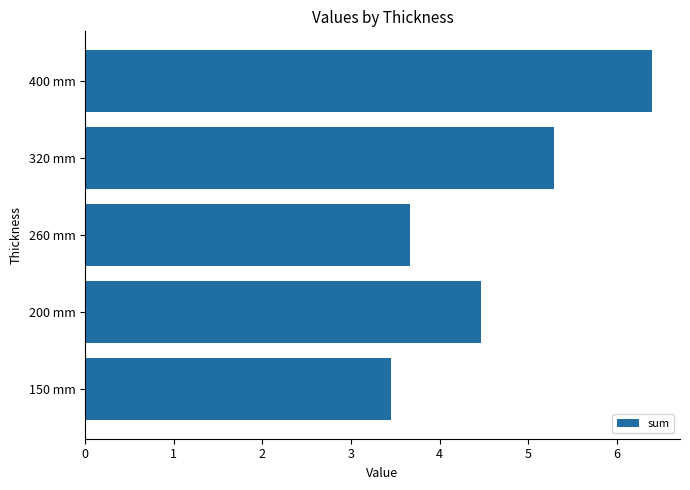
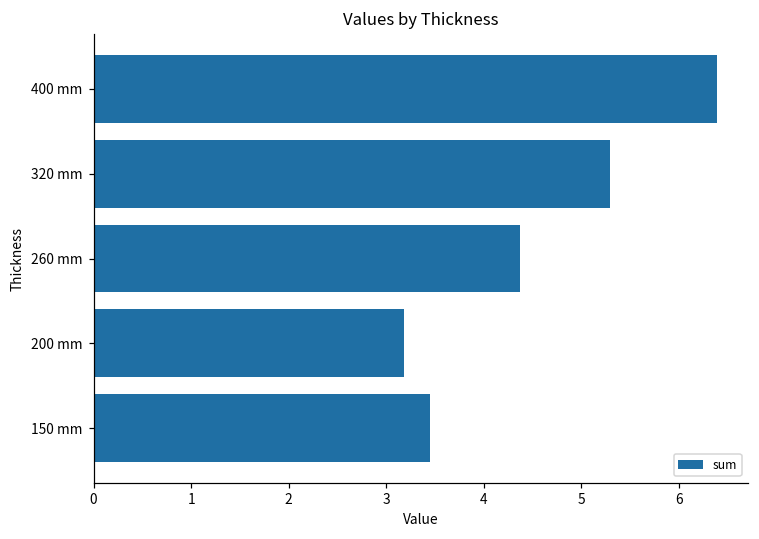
260 mm: 3.7 -> 4.4
200 mm: 4.5 -> 3.2
